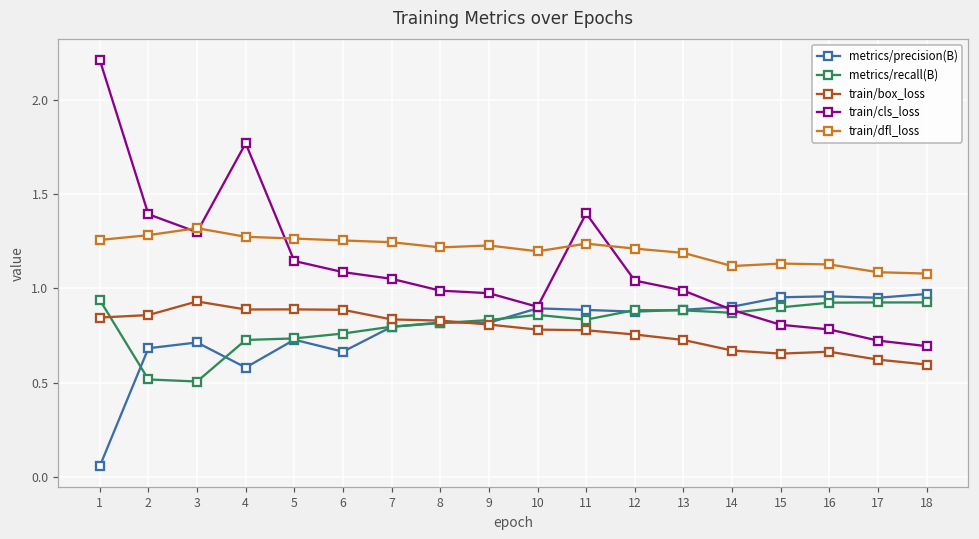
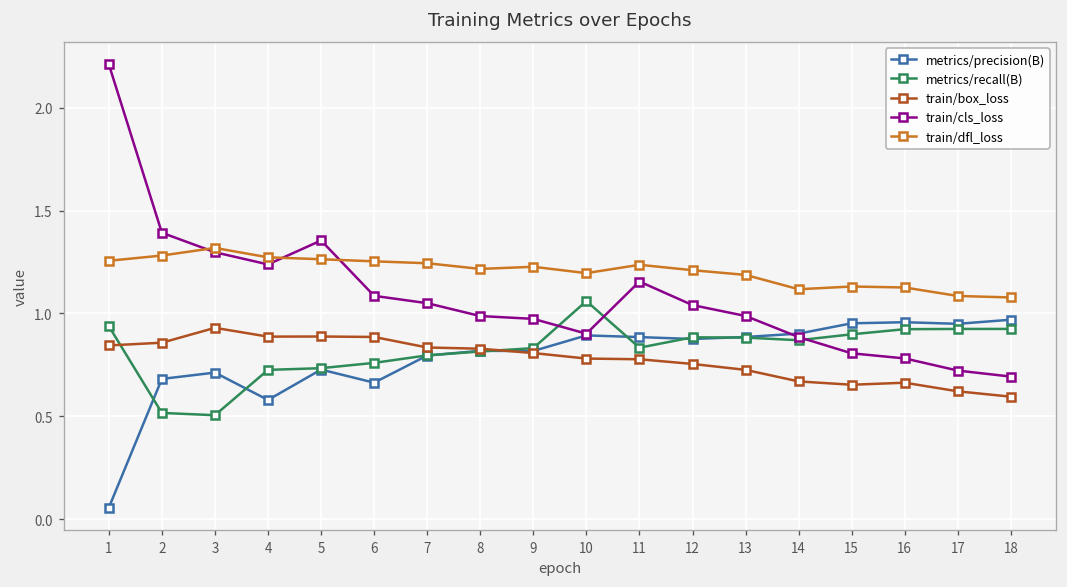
train/cls_loss, 4: 1.77 -> 1.24
train/cls_loss, 5: 1.14 -> 1.35
metrics/recall(B), 10: 0.86 -> 1.06
train/cls_loss, 11: 1.40 -> 1.16
